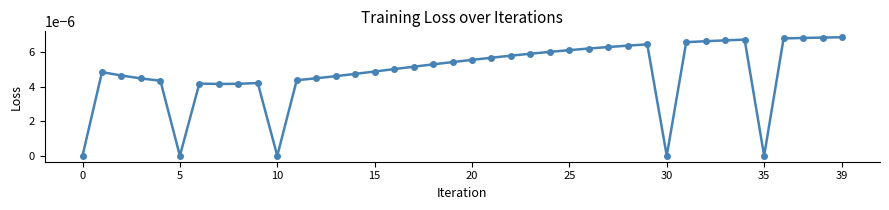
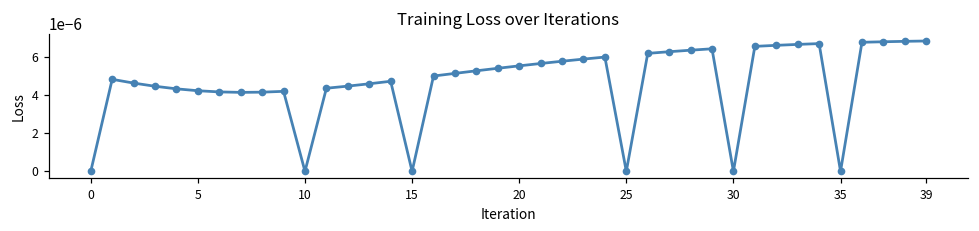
5: 0.000000 -> 0.000004
15: 0.000005 -> 0.000000
25: 0.00001 -> 0.00000
